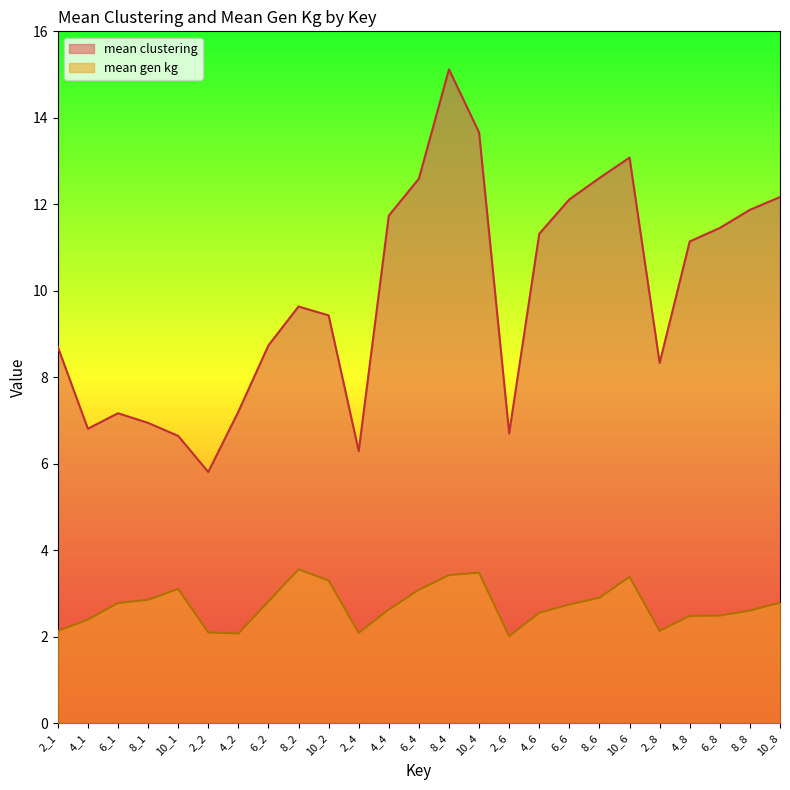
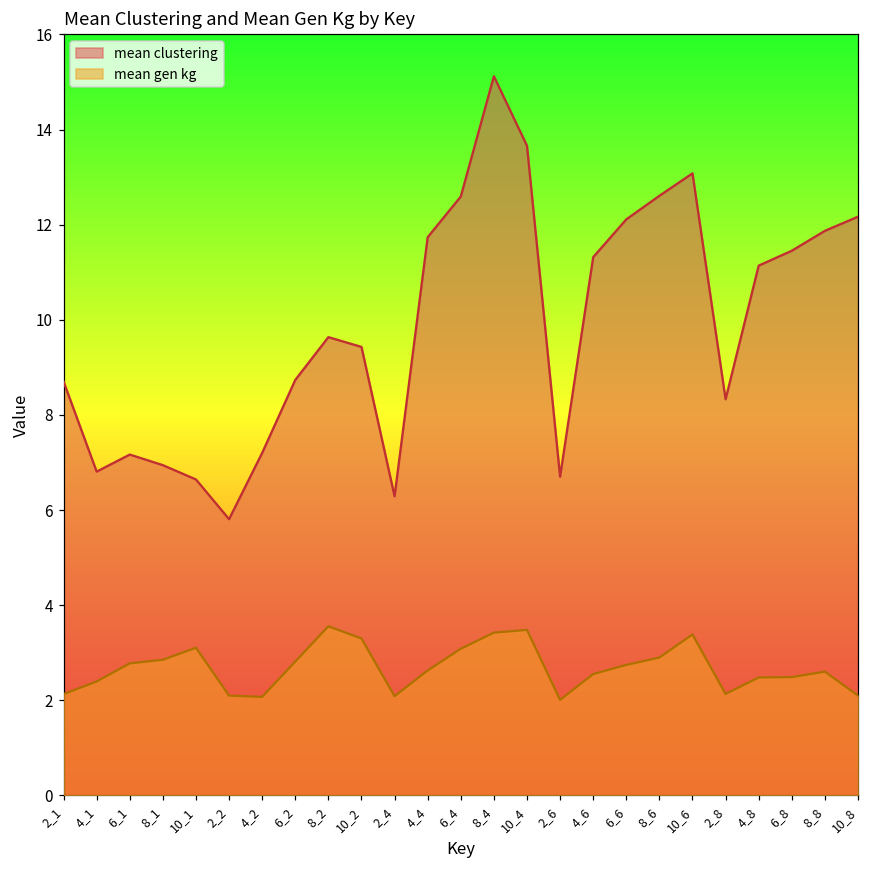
mean gen kg, 10_8: 2.8 -> 2.1
